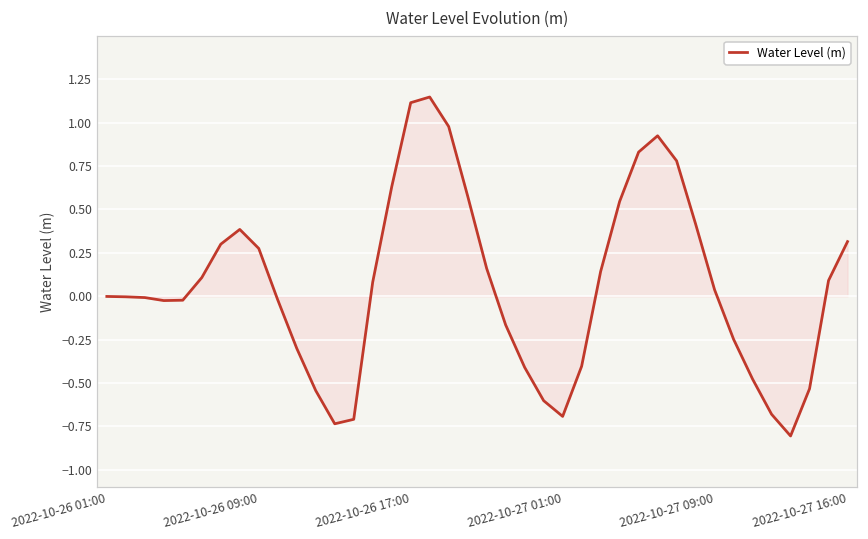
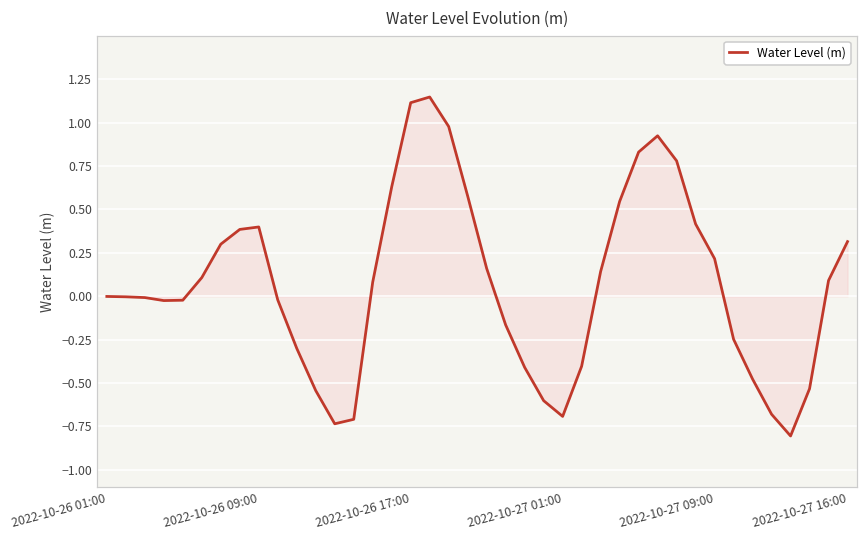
Water Level (m), 2022-10-26 09:00: 0.28 -> 0.40
Water Level (m), 2022-10-27 09:00: 0.04 -> 0.22
